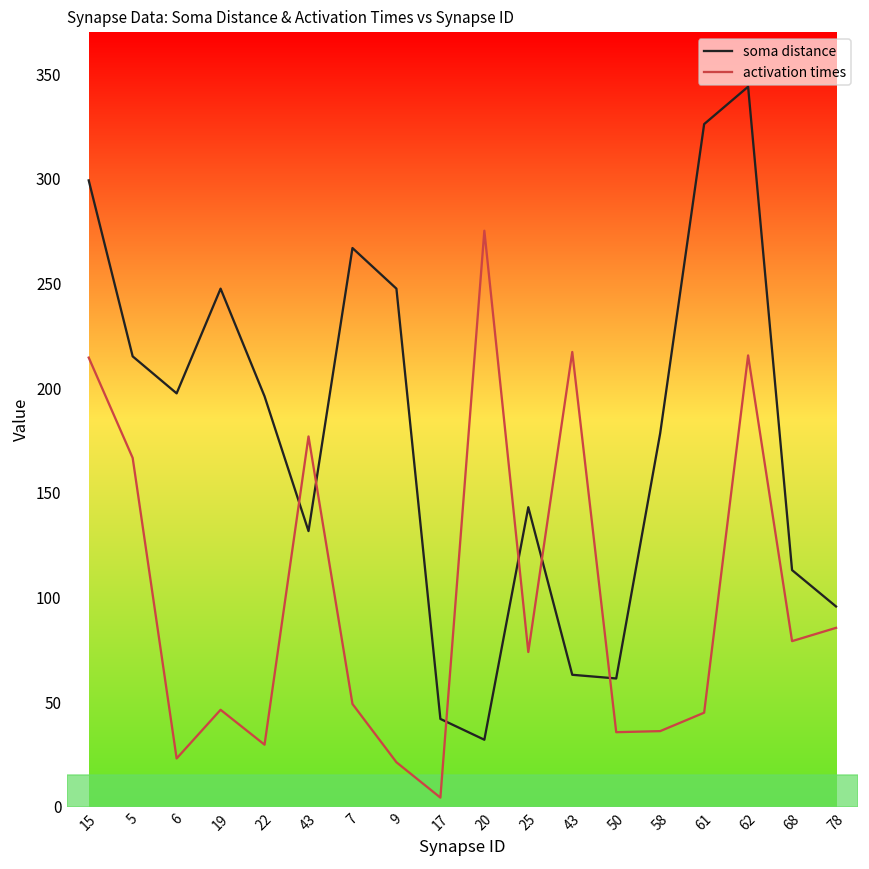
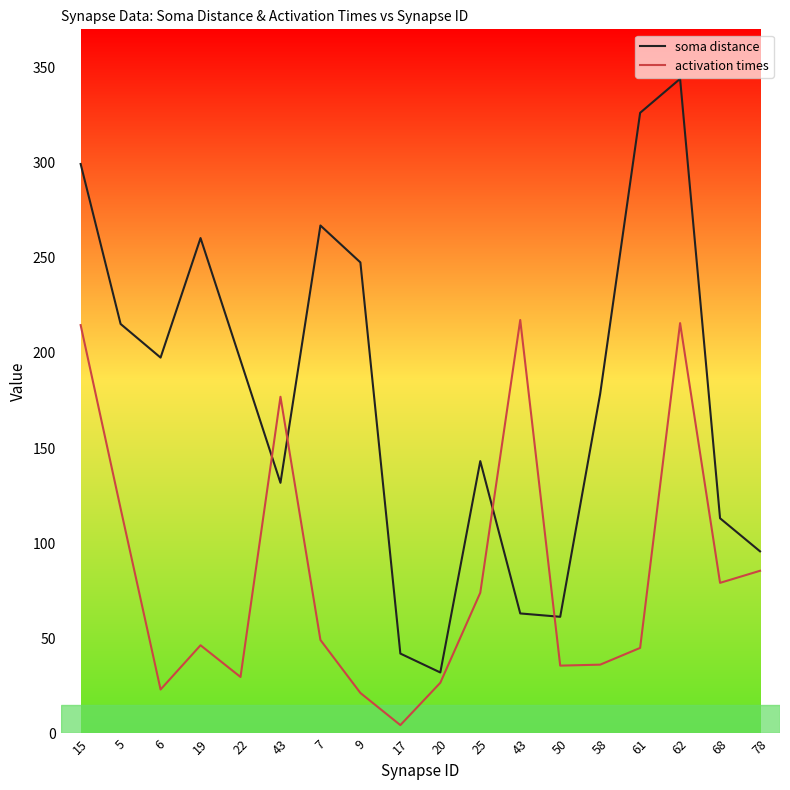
activation times, 5: 167 -> 118
soma distance, 19: 248 -> 260
activation times, 20: 275 -> 27
